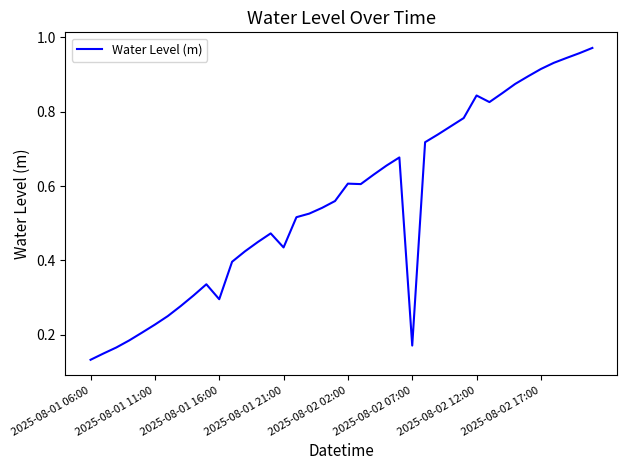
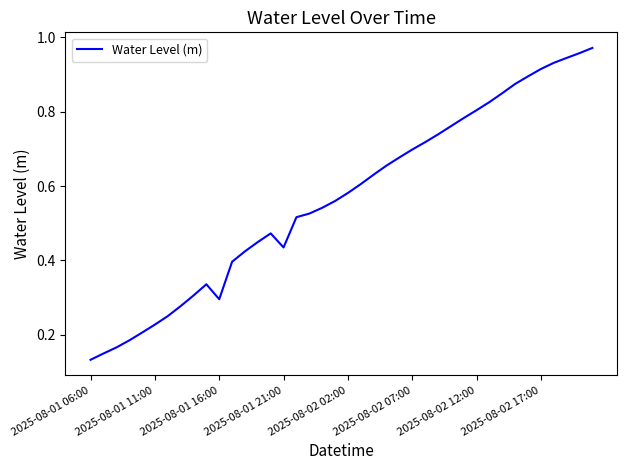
2025-08-02 02:00: 0.61 -> 0.58
2025-08-02 07:00: 0.17 -> 0.70
2025-08-02 12:00: 0.84 -> 0.80
